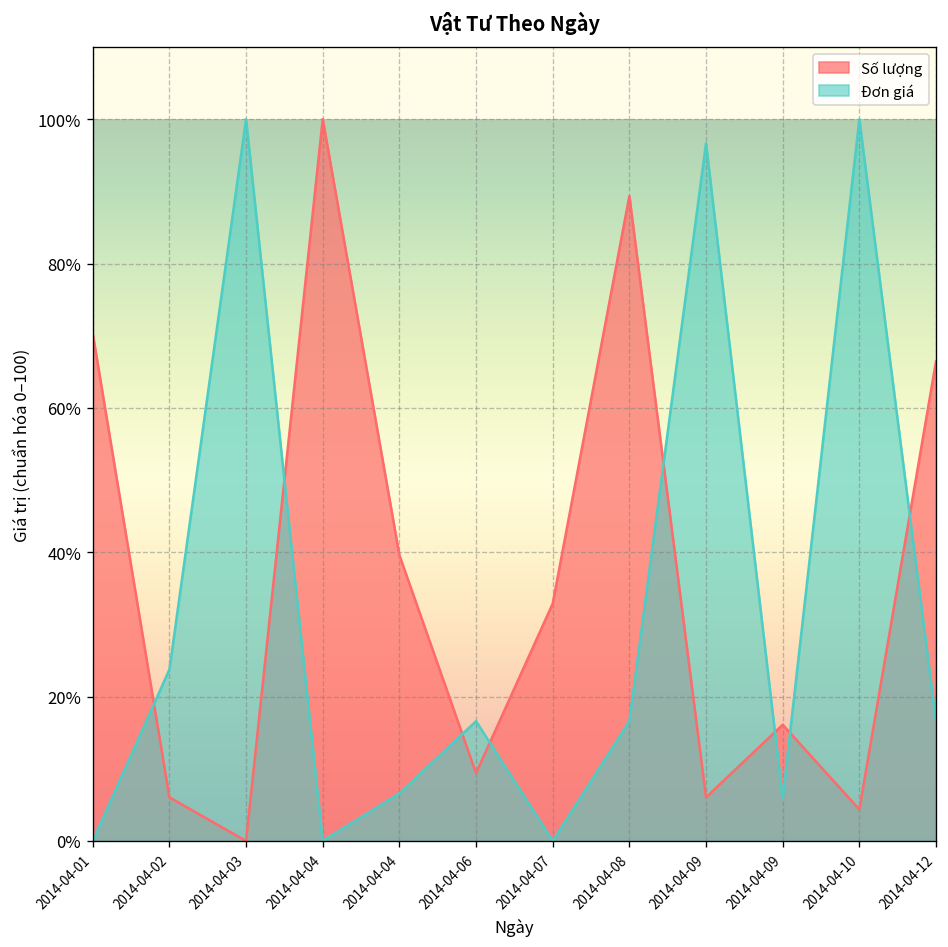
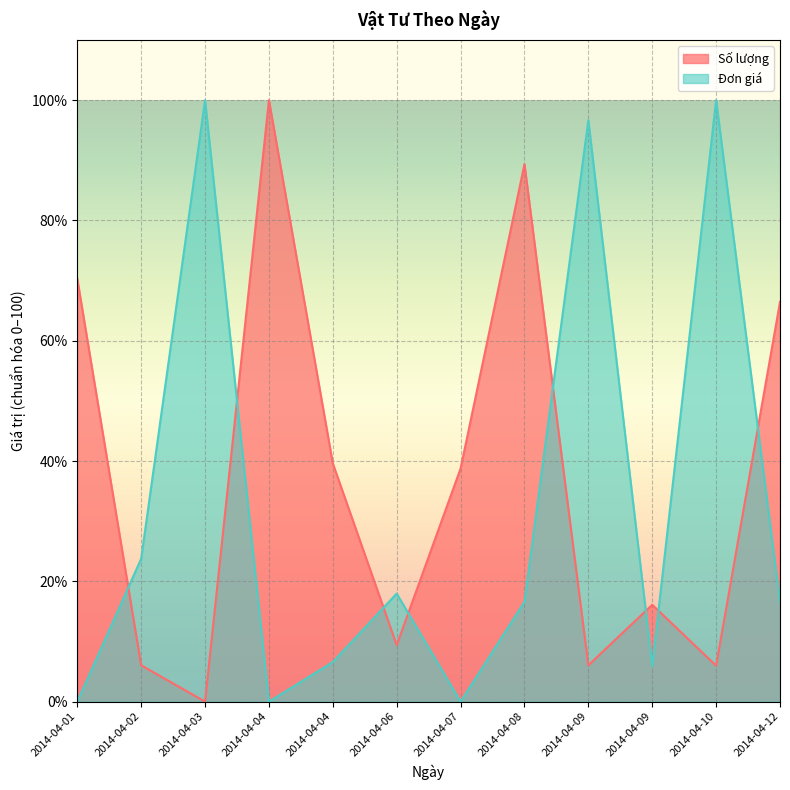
Đơn giá, 2014-04-06: 17% -> 18%
Số lượng, 2014-04-07: 33% -> 39%
Số lượng, 2014-04-10: 4% -> 6%
